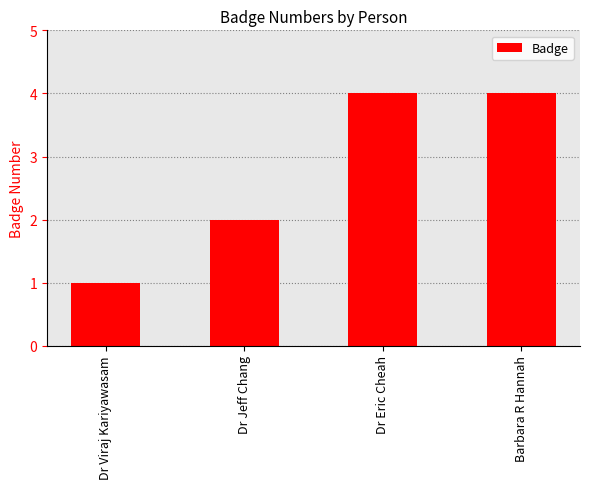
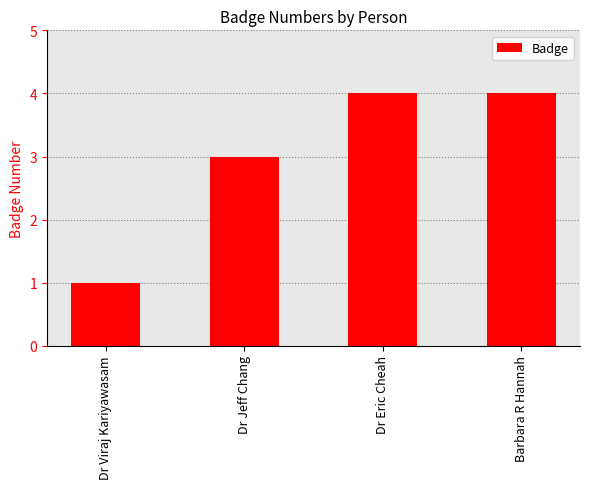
Dr Jeff Chang: 2 -> 3
